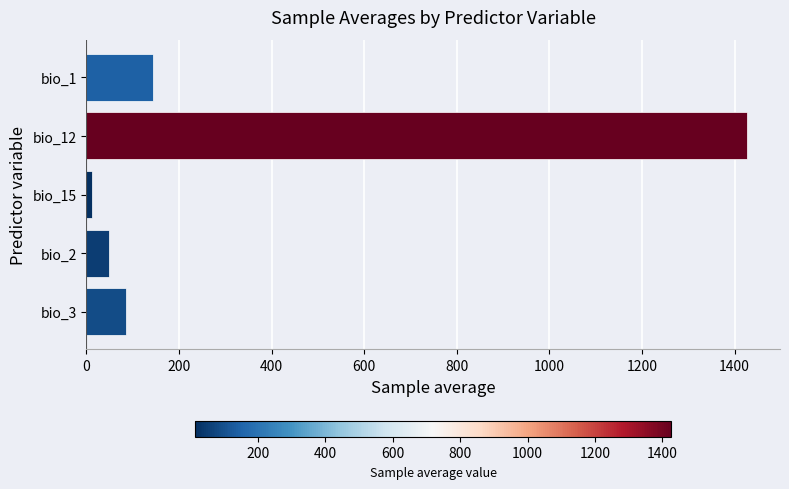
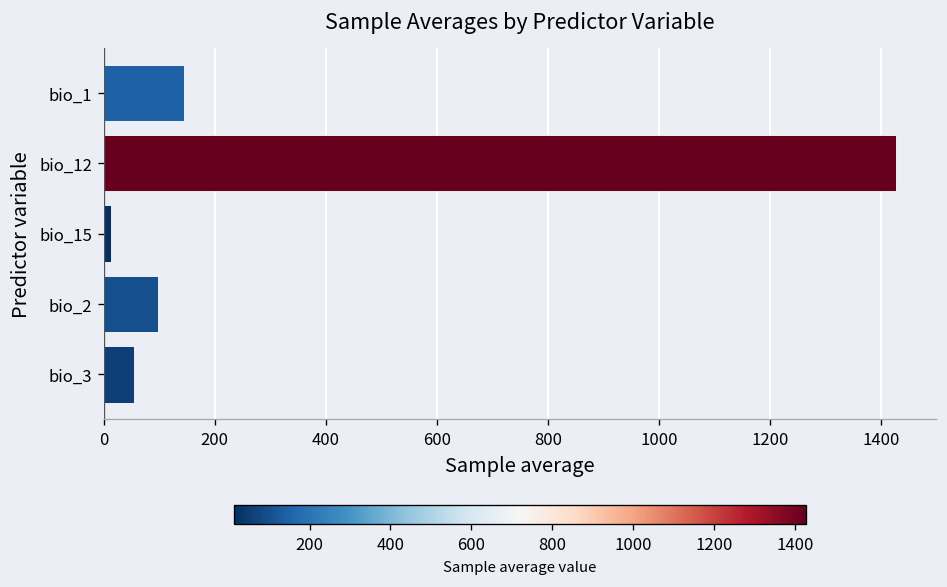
bio_2: 50 -> 100
bio_3: 80 -> 50
